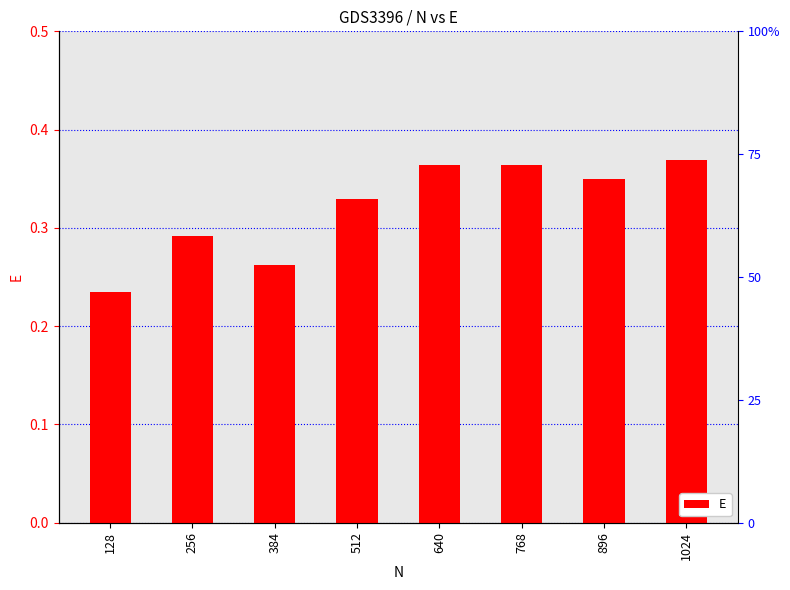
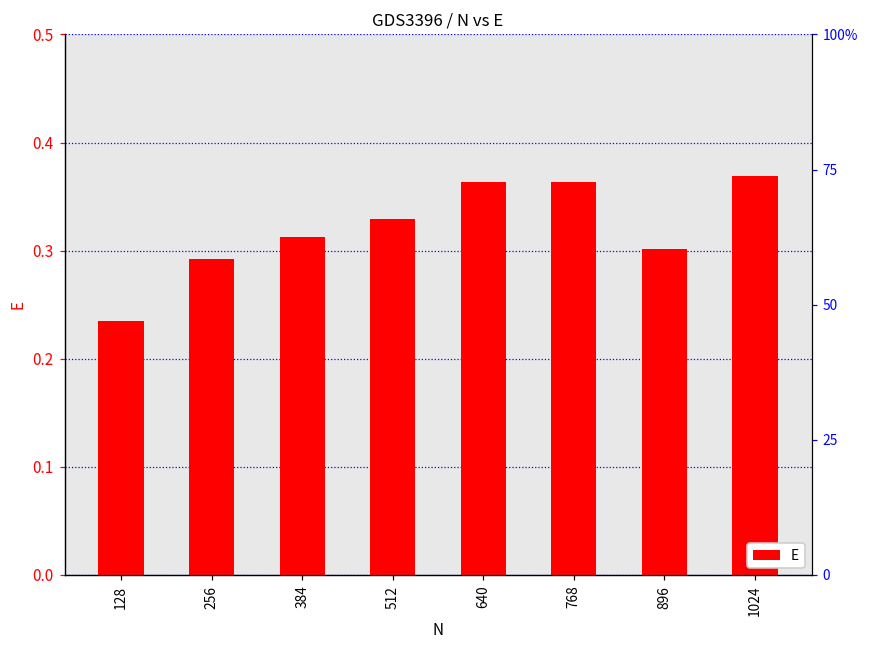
384: 0.26 -> 0.31
896: 0.35 -> 0.30
